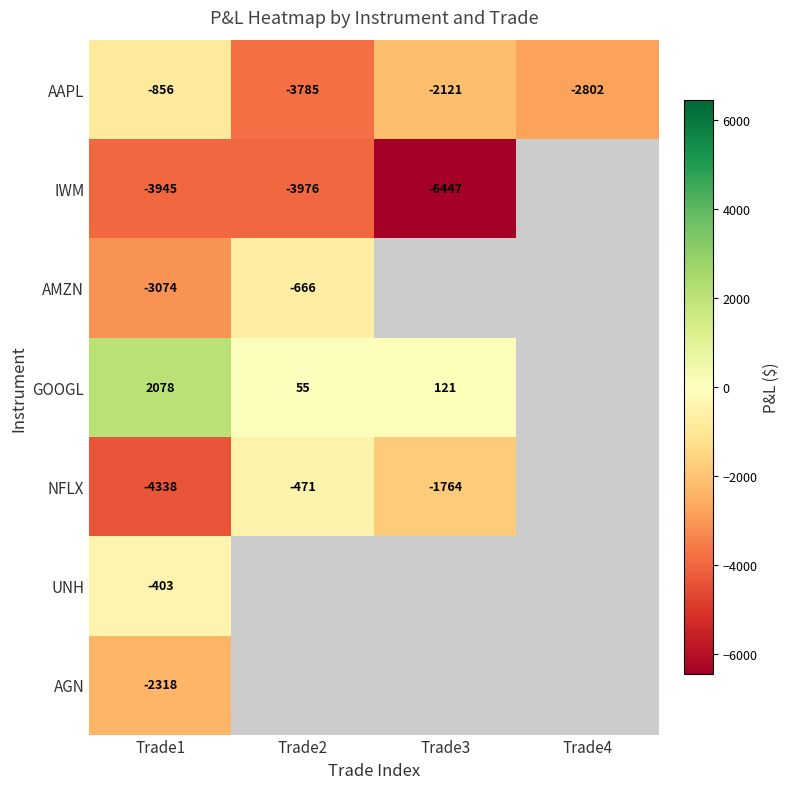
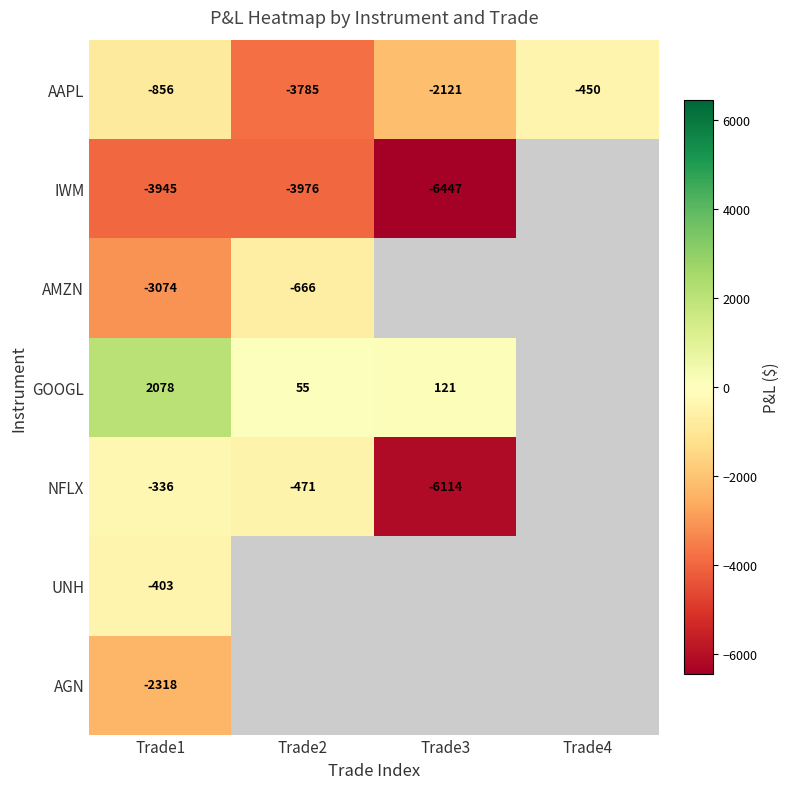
AAPL, Trade4: -2802 -> -450
NFLX, Trade1: -4338 -> -336
NFLX, Trade3: -1764 -> -6114
